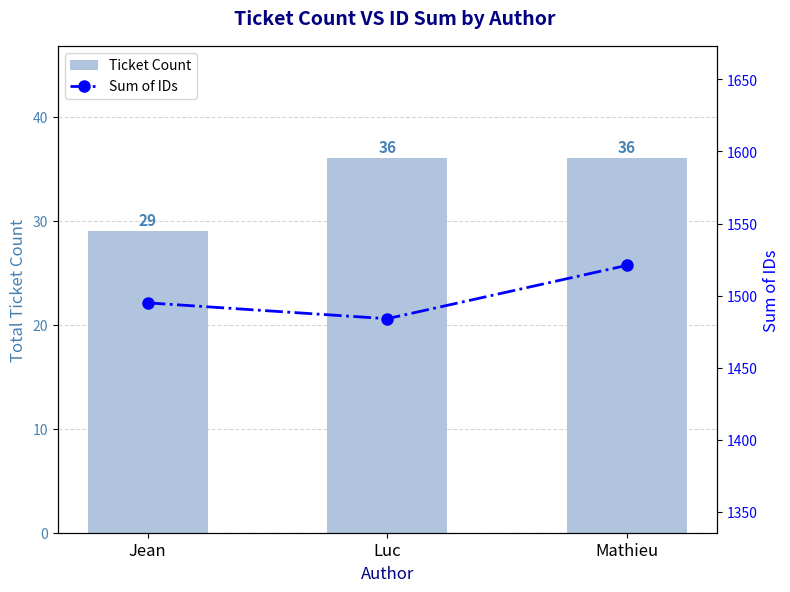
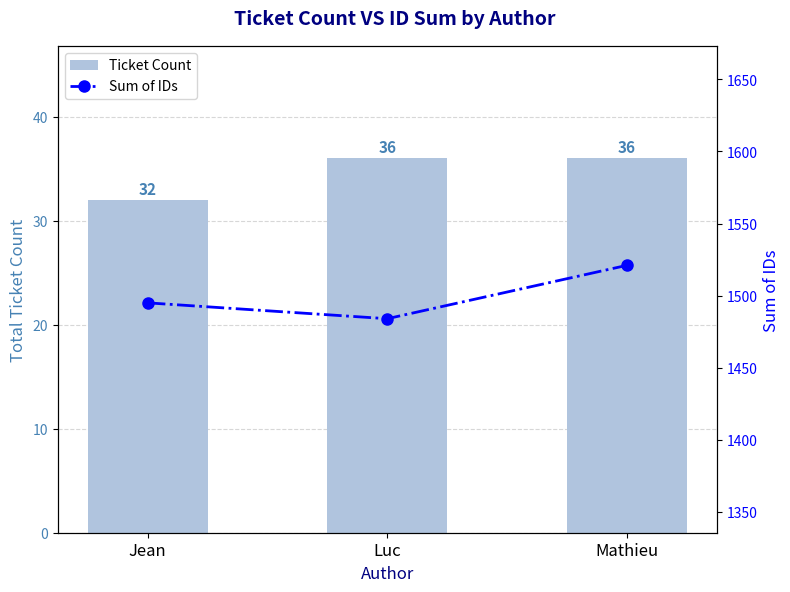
Ticket Count, Jean: 29 -> 32
